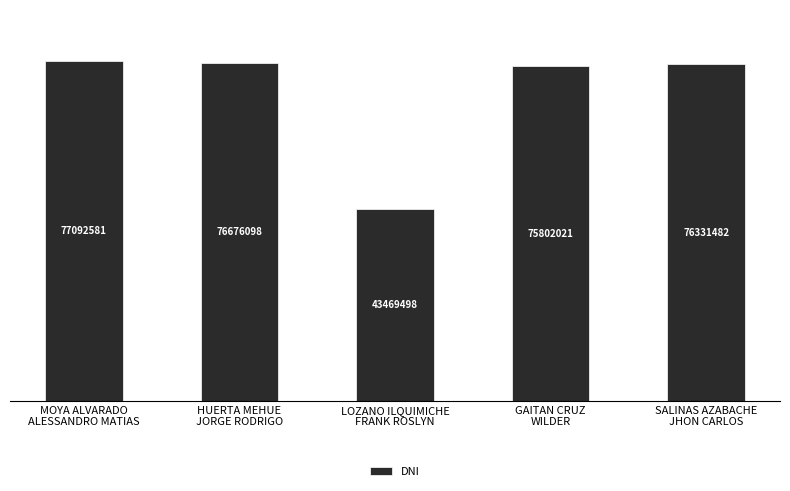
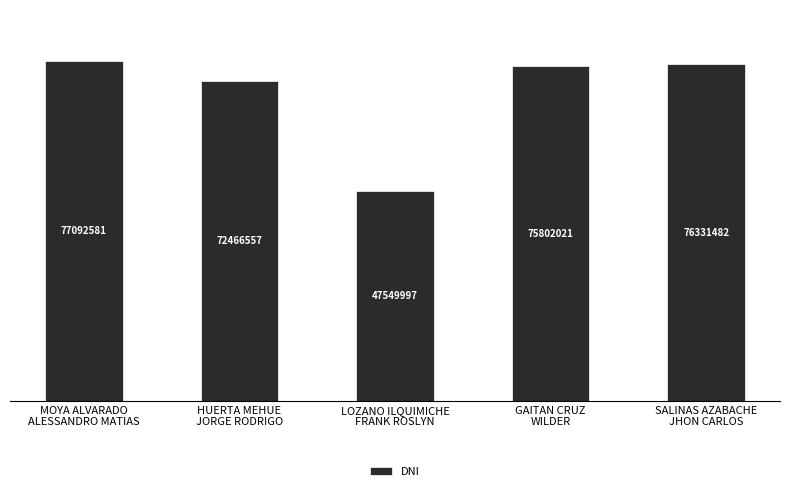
HUERTA MEHUE JORGE RODRIGO: 76676098 -> 72466557
LOZANO ILQUIMICHE FRANK ROSLYN: 43469498 -> 47549997
